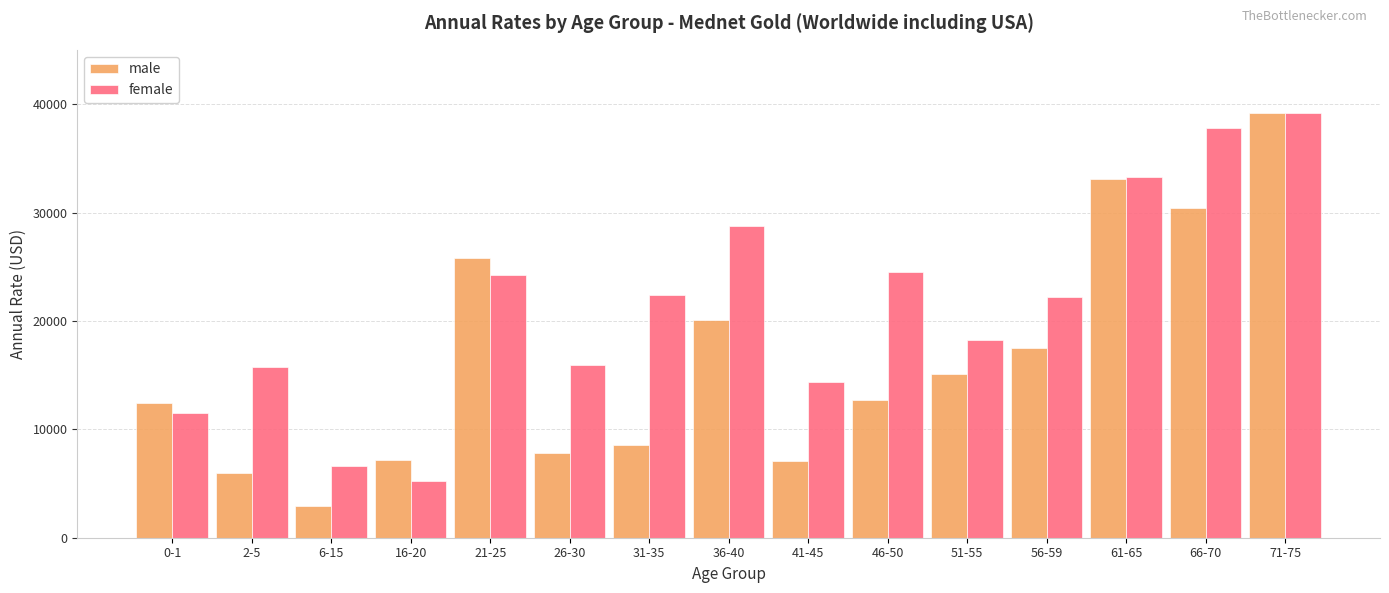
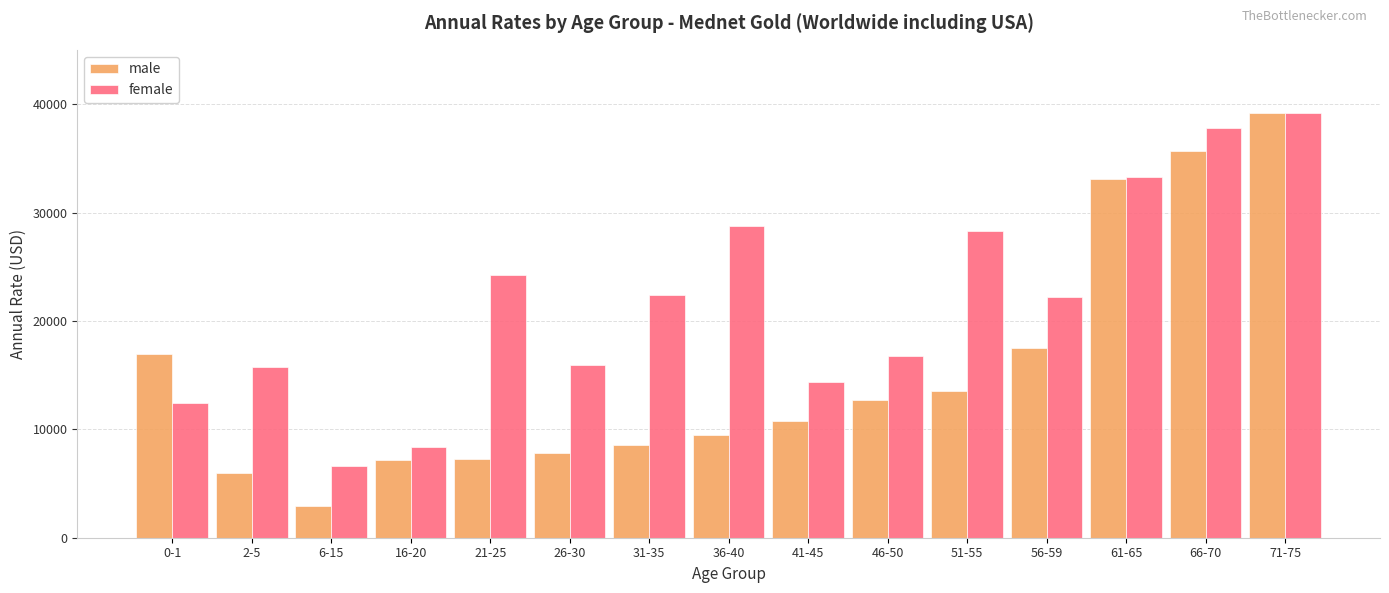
male, 0-1: 12400 -> 17000
female, 0-1: 11600 -> 12400
female, 16-20: 5200 -> 8400
male, 21-25: 25800 -> 7200
male, 36-40: 20100 -> 9500
male, 41-45: 7100 -> 10700
female, 46-50: 24500 -> 16800
male, 51-55: 15100 -> 13500
female, 51-55: 18300 -> 28300
male, 66-70: 30500 -> 35700
